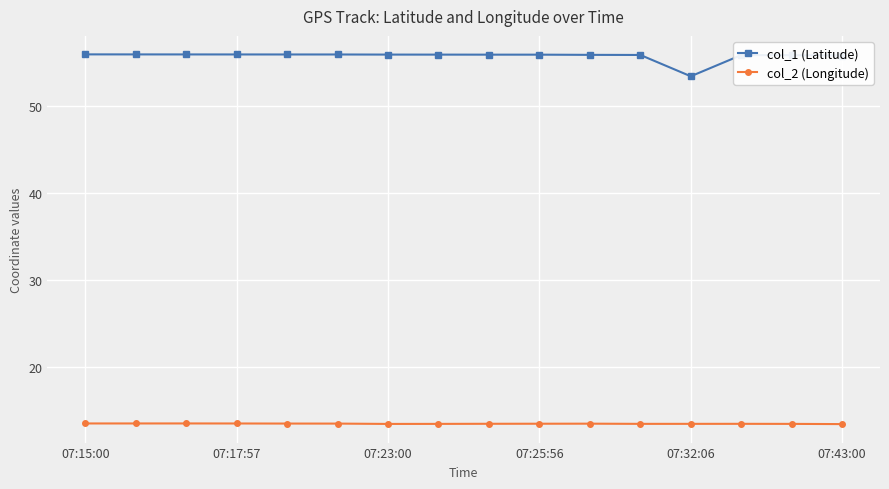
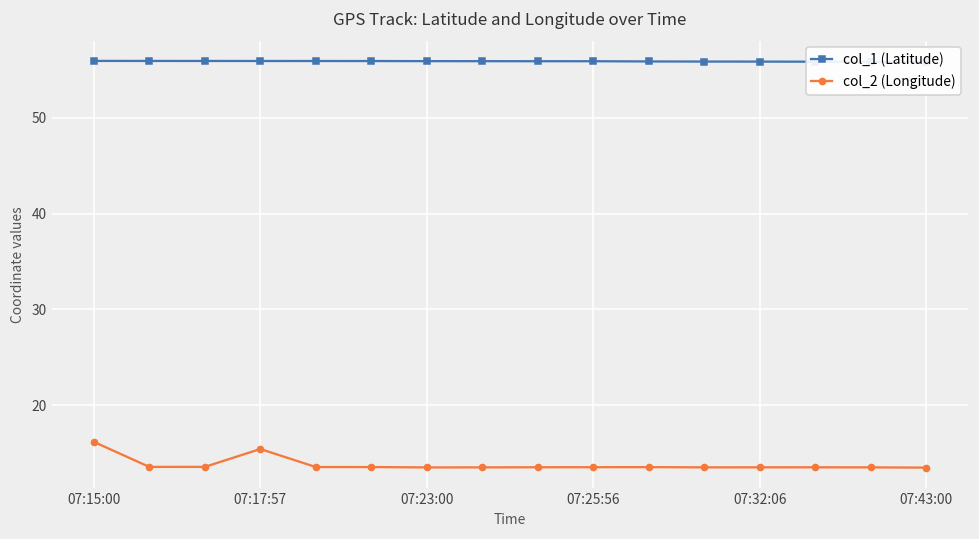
col_2 (Longitude), 07:15:00: 14 -> 16
col_2 (Longitude), 07:17:57: 14 -> 15
col_1 (Latitude), 07:32:06: 53 -> 56
